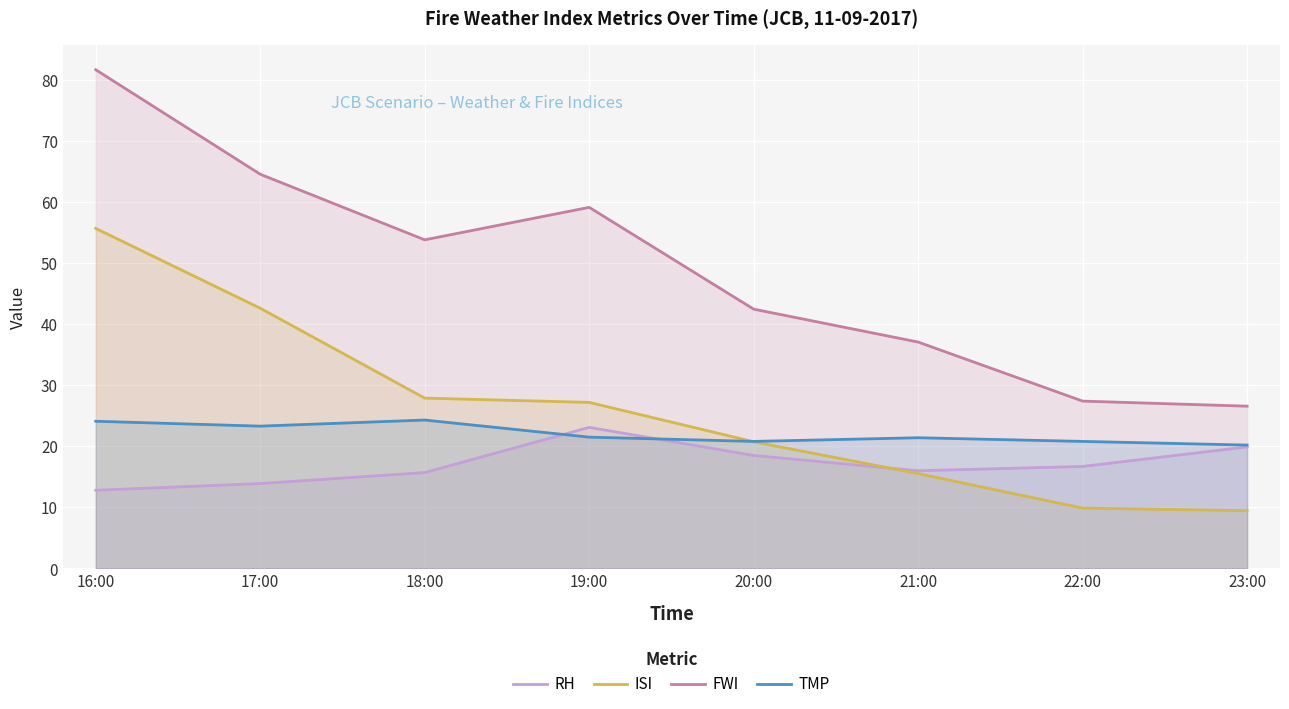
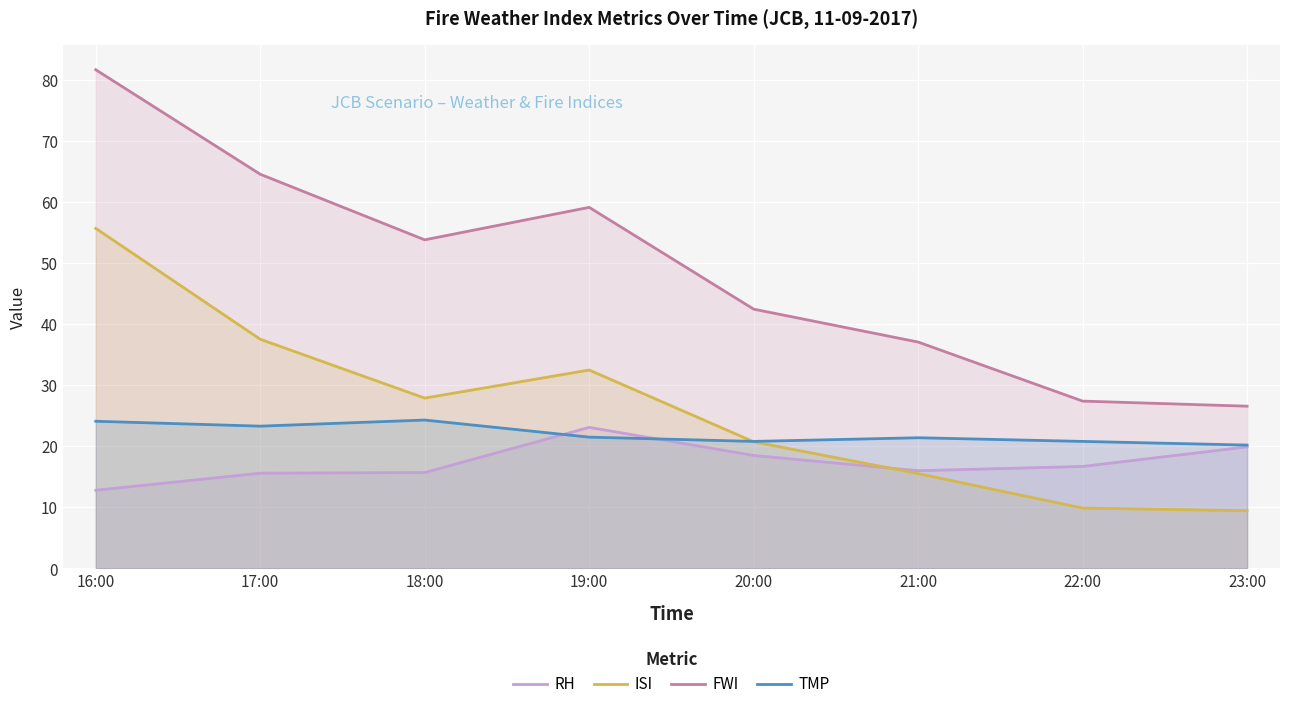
RH, 17:00: 14 -> 16
ISI, 17:00: 43 -> 38
ISI, 19:00: 27 -> 32
